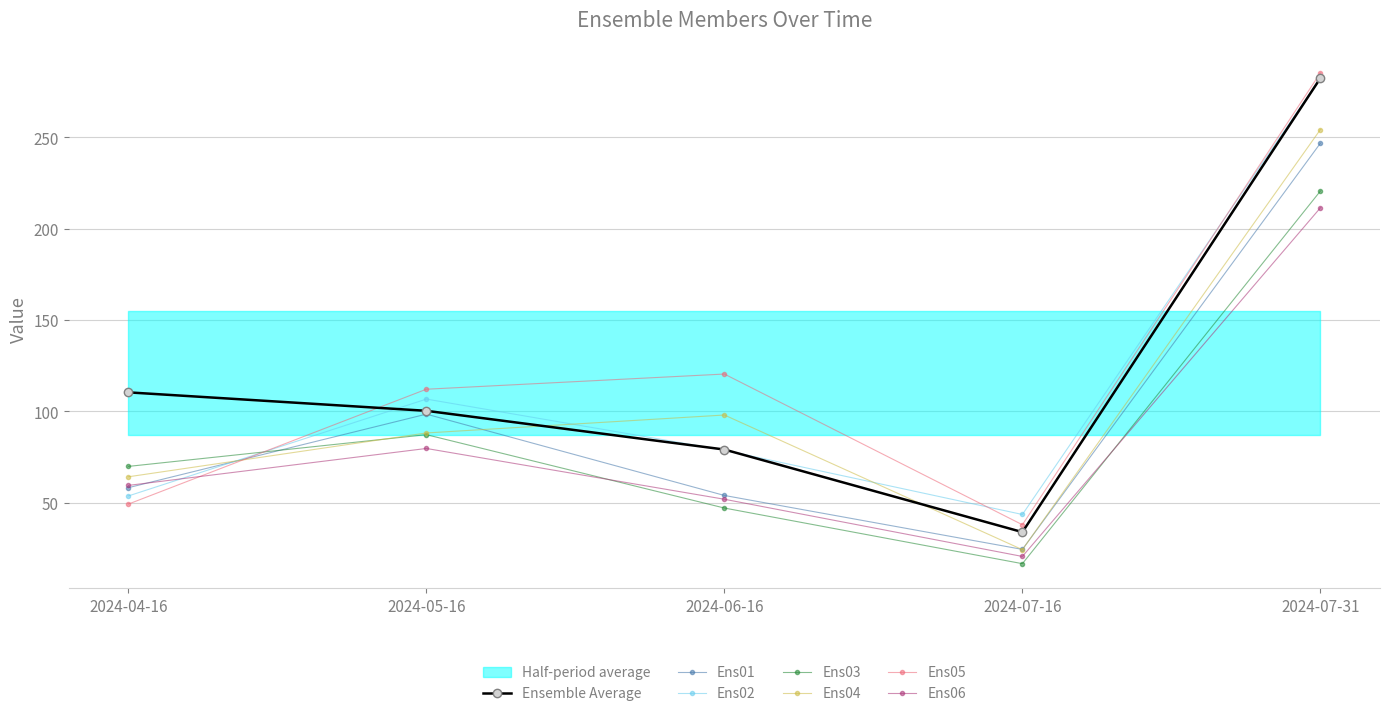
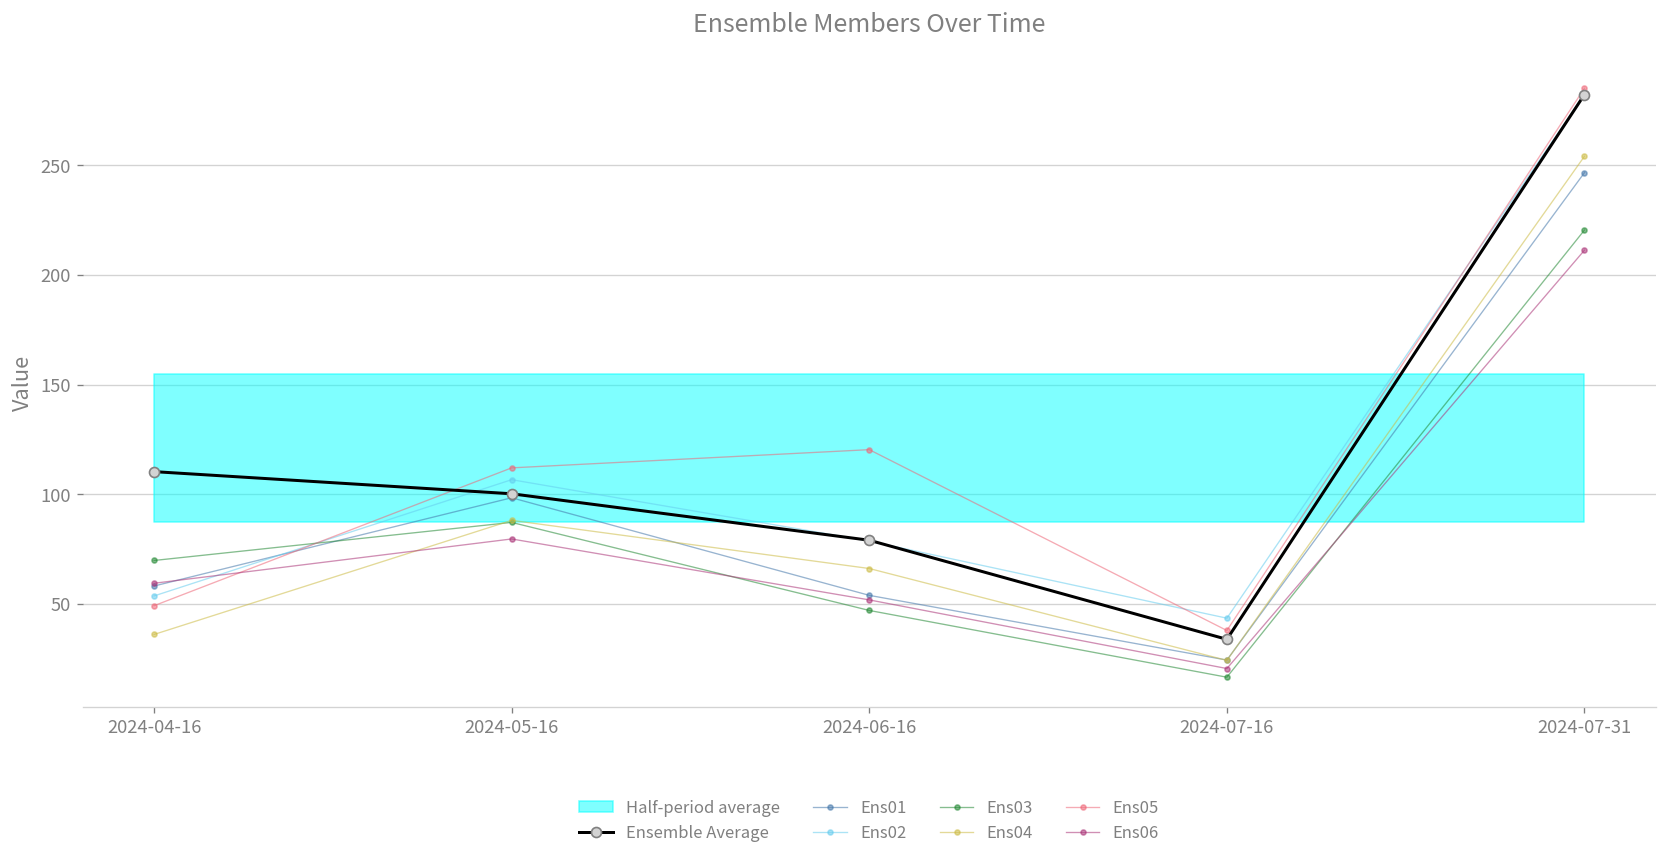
Ens04, 2024-04-16: 64 -> 36
Ens04, 2024-06-16: 98 -> 66
